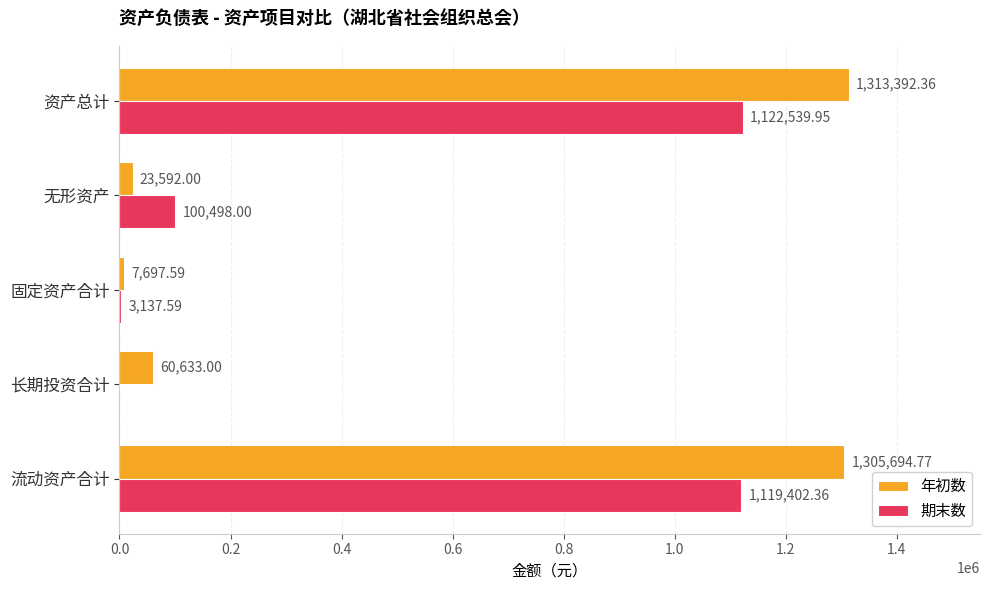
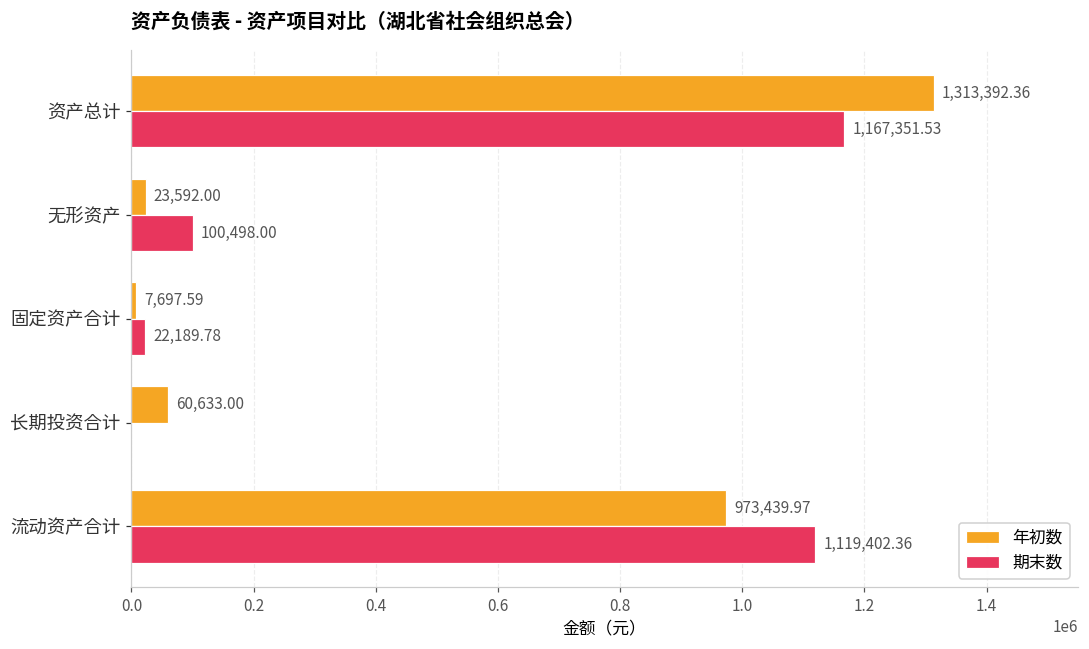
期末数, 资产总计: 1,122,539.95 -> 1,167,351.53
期末数, 固定资产合计: 3,137.59 -> 22,189.78
年初数, 流动资产合计: 1,305,694.77 -> 973,439.97
